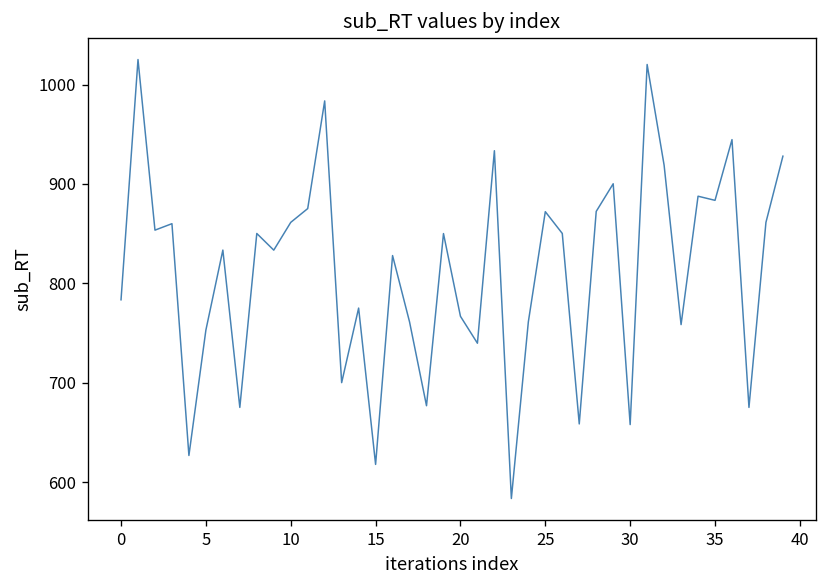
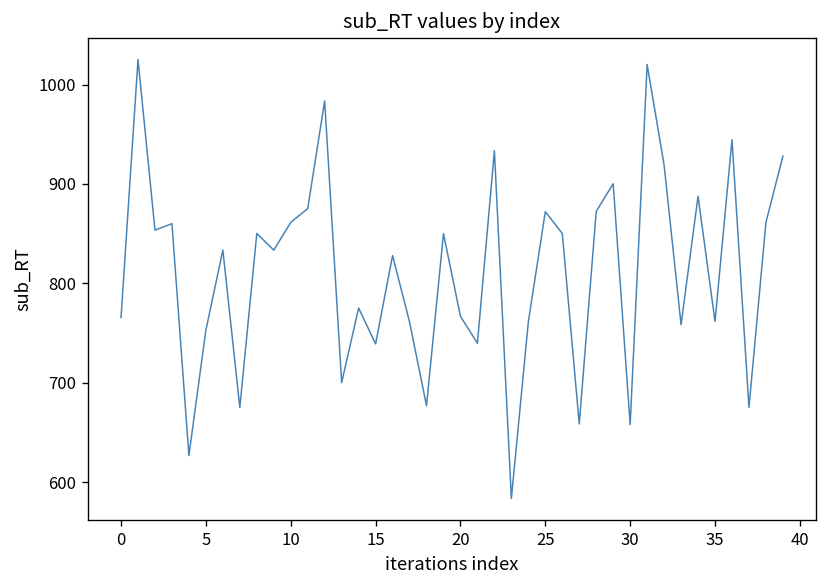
0: 780 -> 770
15: 620 -> 740
35: 880 -> 760
